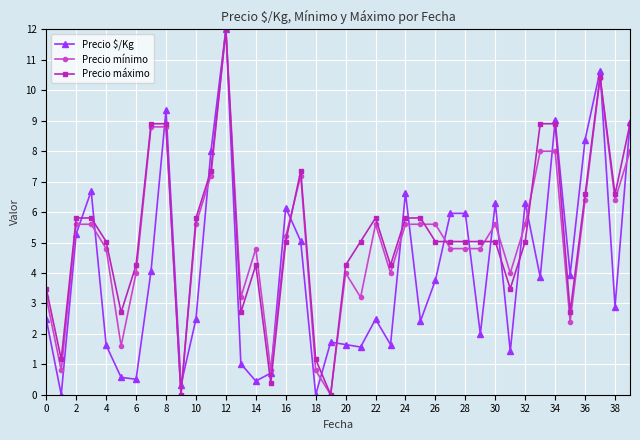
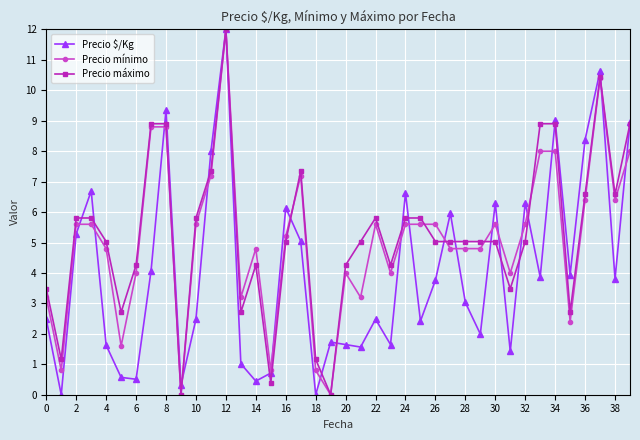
Precio $/Kg, 28: 6.0 -> 3.0
Precio $/Kg, 38: 2.9 -> 3.8
